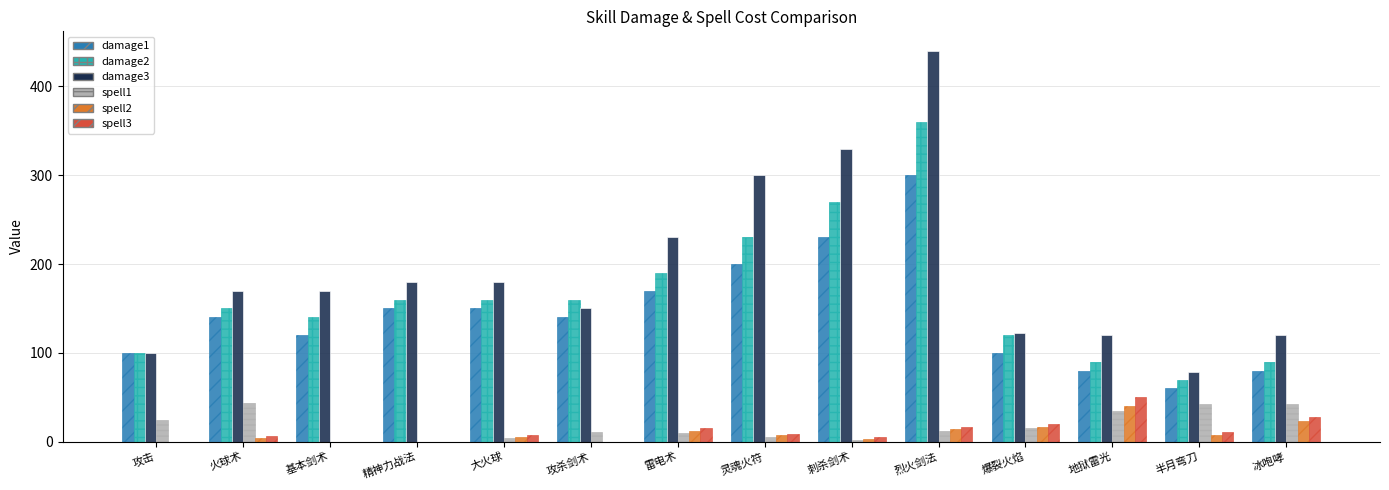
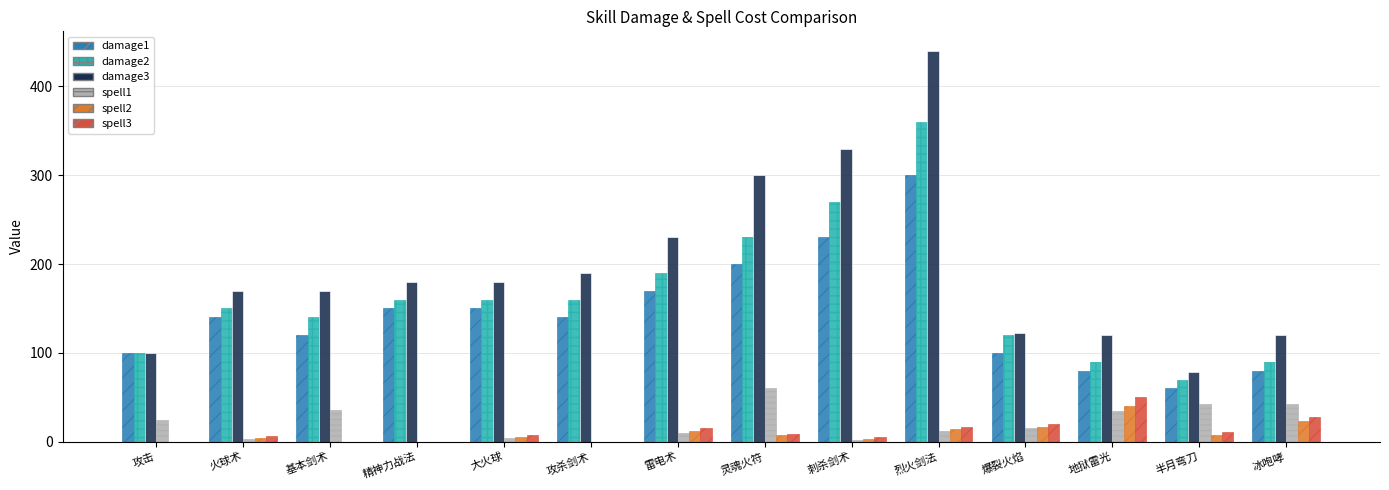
spell1, 火球术: 40 -> 0
spell1, 基本剑术: 0 -> 40
damage3, 攻杀剑术: 150 -> 190
spell1, 攻杀剑术: 10 -> 0
spell1, 灵魂火符: 10 -> 60
